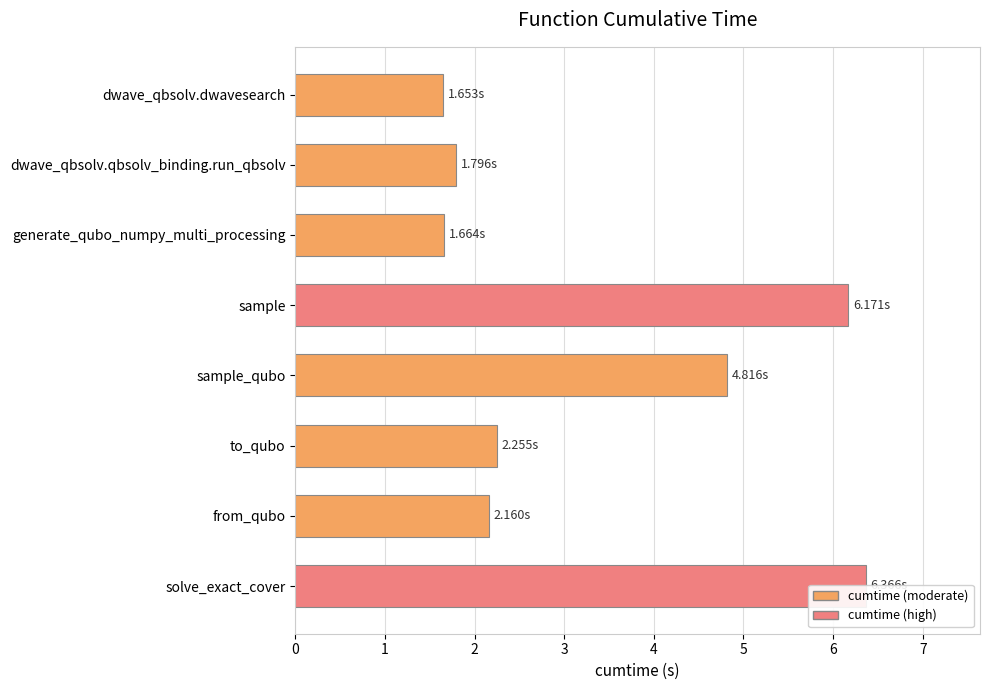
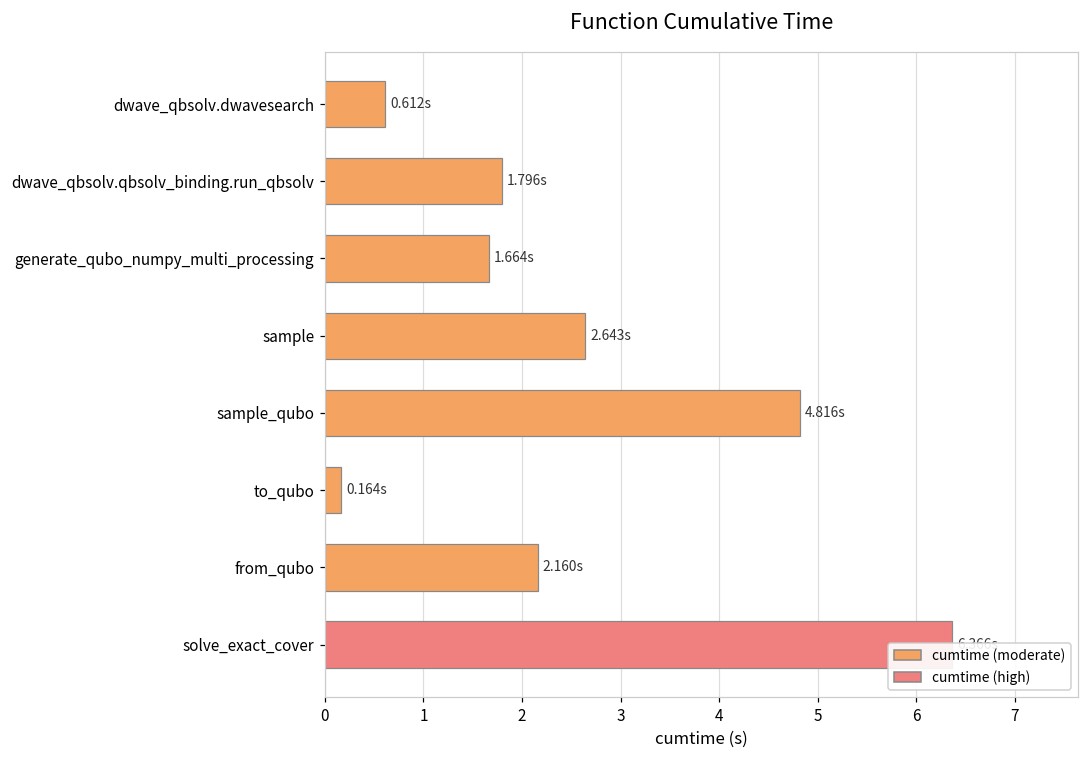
dwave_qbsolv.dwavesearch: 1.653s -> 0.612s
sample: 6.171s -> 2.643s
to_qubo: 2.255s -> 0.164s
